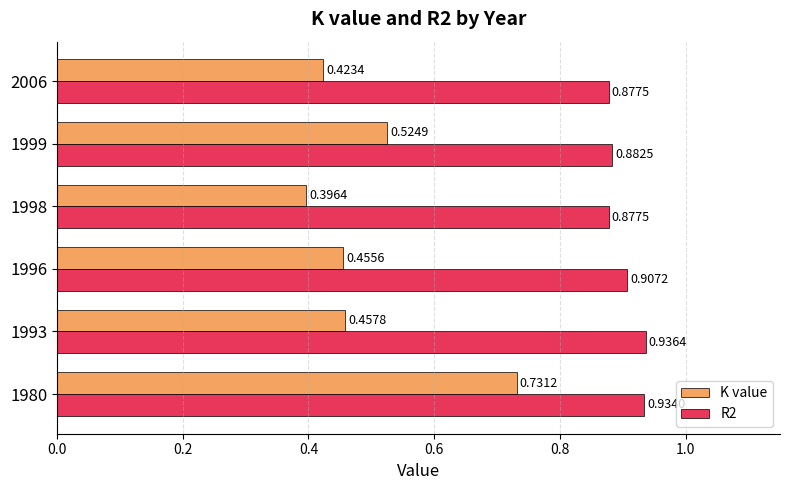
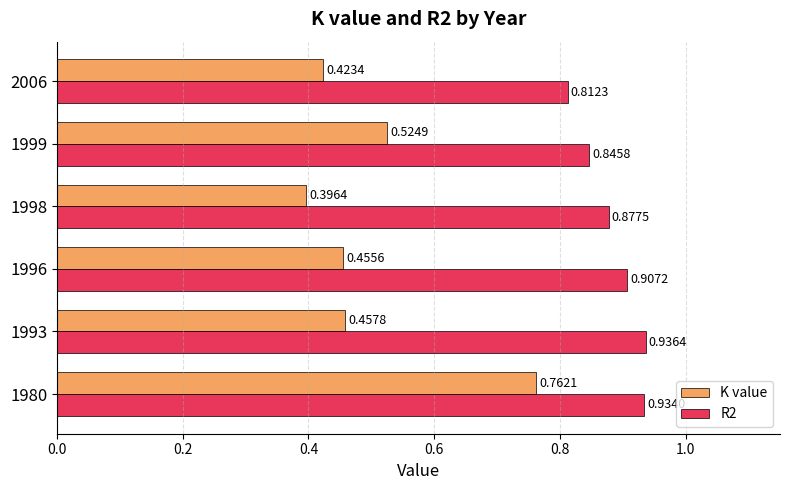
R2, 2006: 0.8775 -> 0.8123
R2, 1999: 0.8825 -> 0.8458
K value, 1980: 0.7312 -> 0.7621
